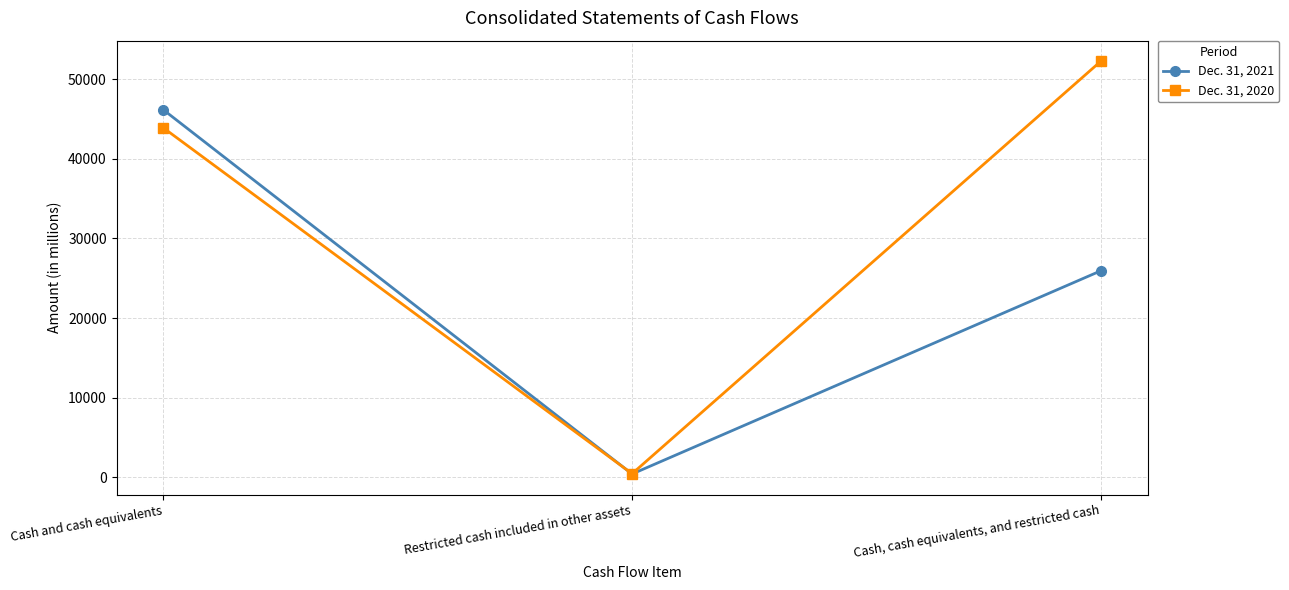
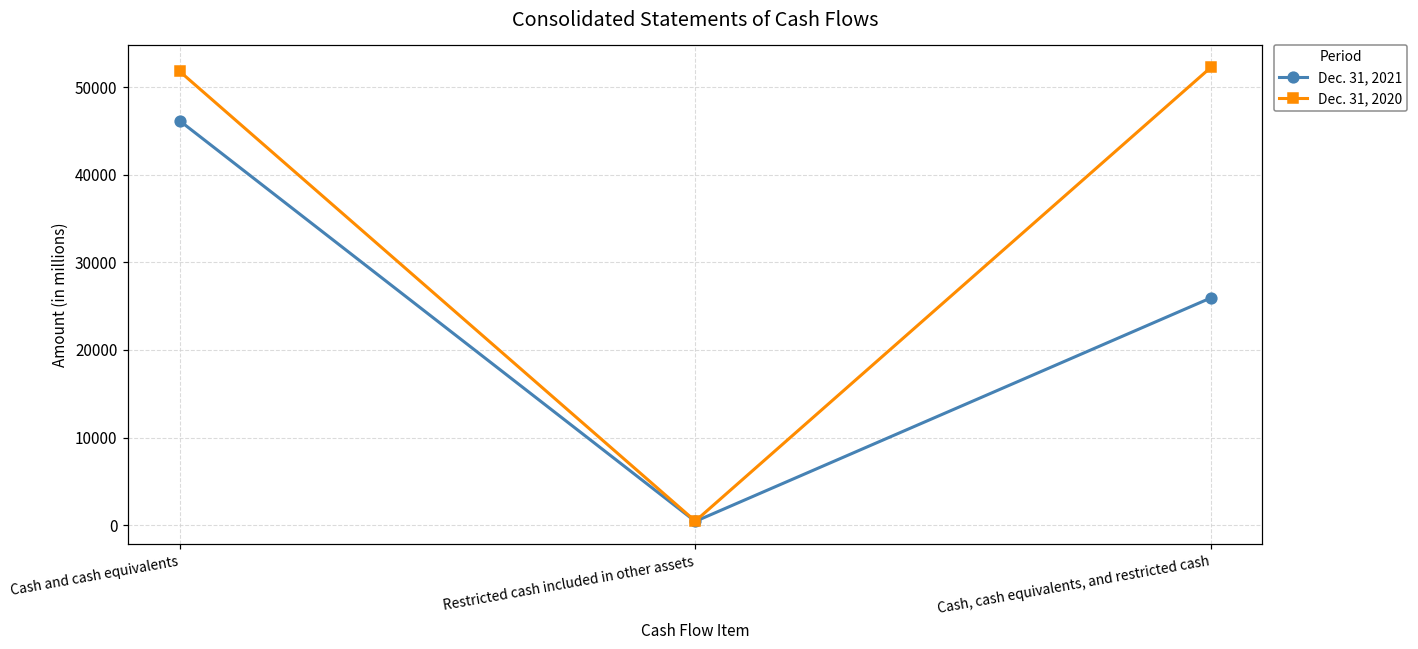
Dec. 31, 2020, Cash and cash equivalents: 44000 -> 52000
